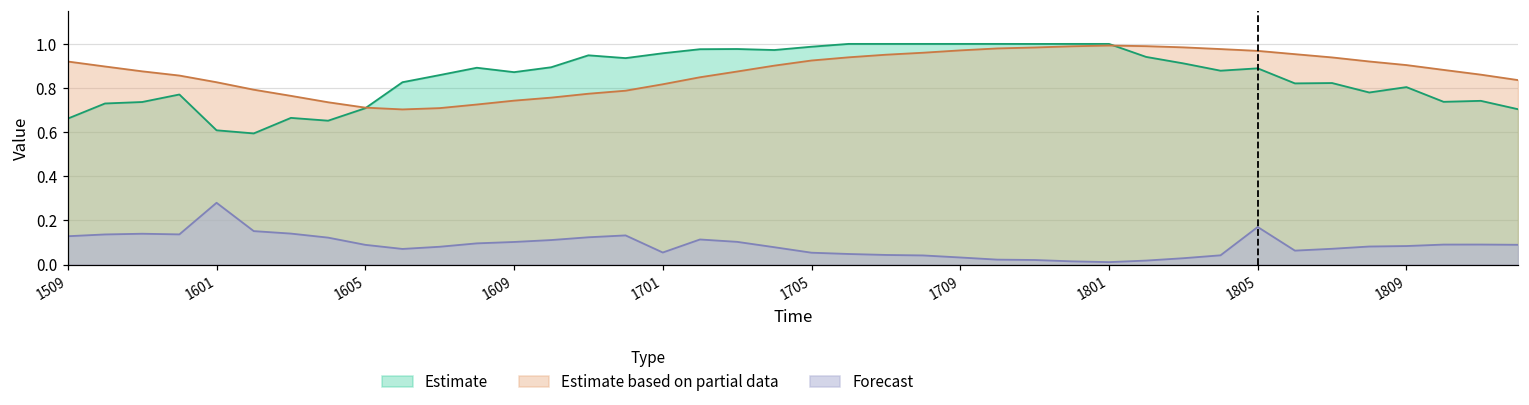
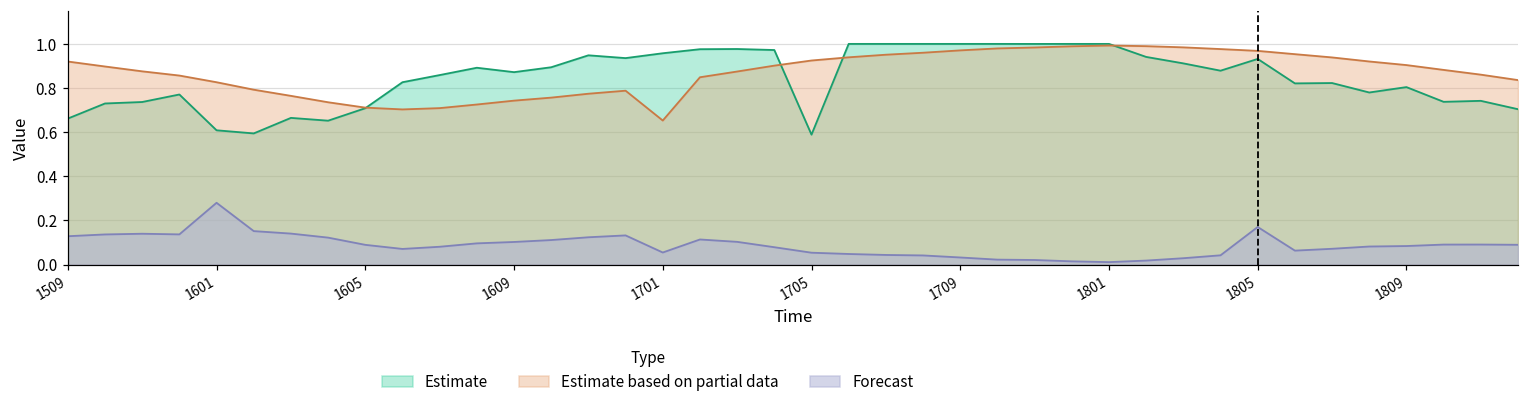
Estimate based on partial data, 1701: 0.82 -> 0.65
Estimate, 1705: 0.99 -> 0.59
Estimate, 1805: 0.89 -> 0.93
